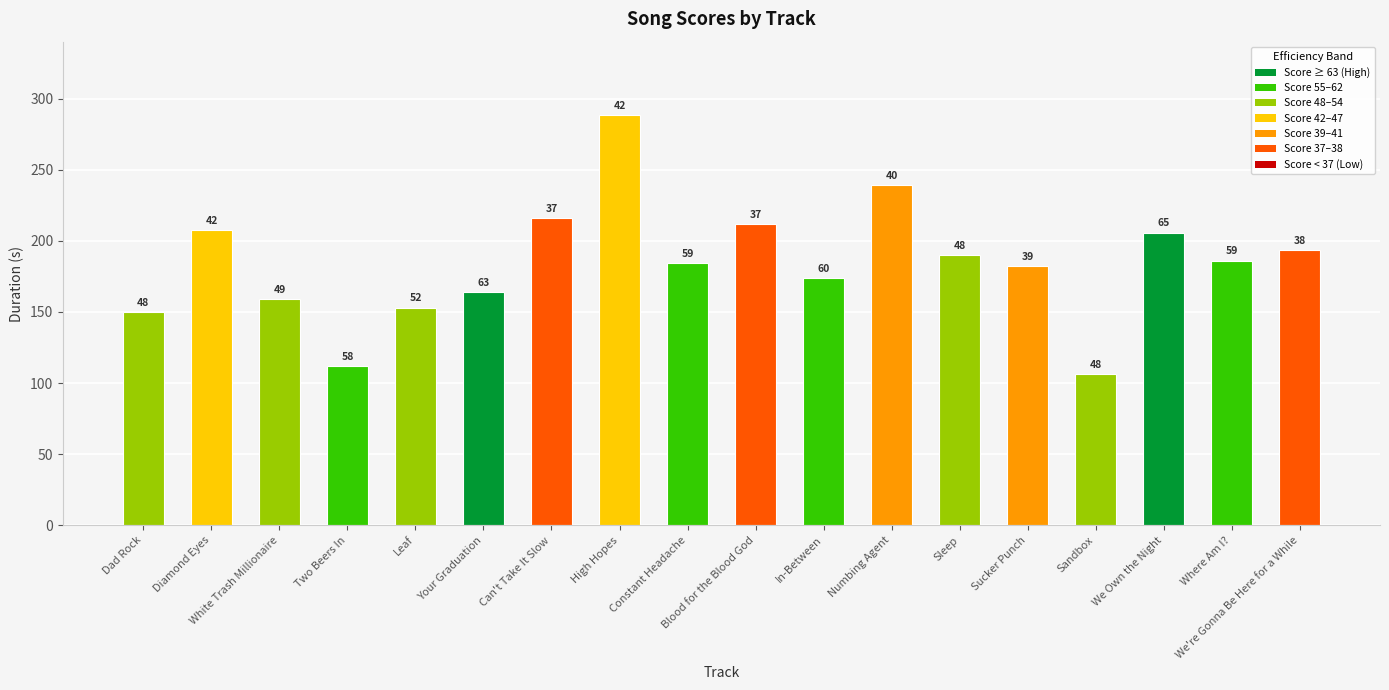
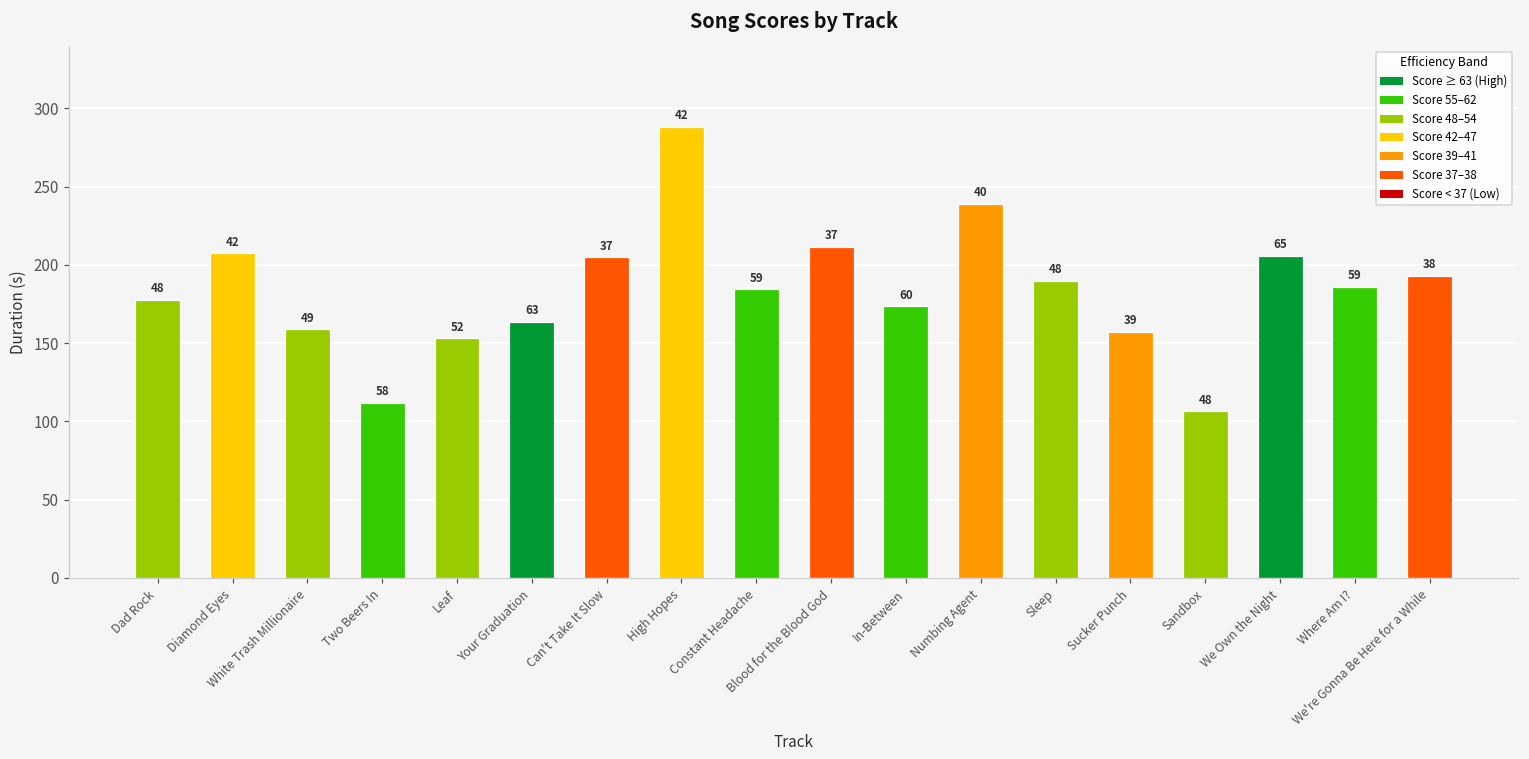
Dad Rock: 150 -> 178
Can't Take It Slow: 216 -> 205
Sucker Punch: 182 -> 157
